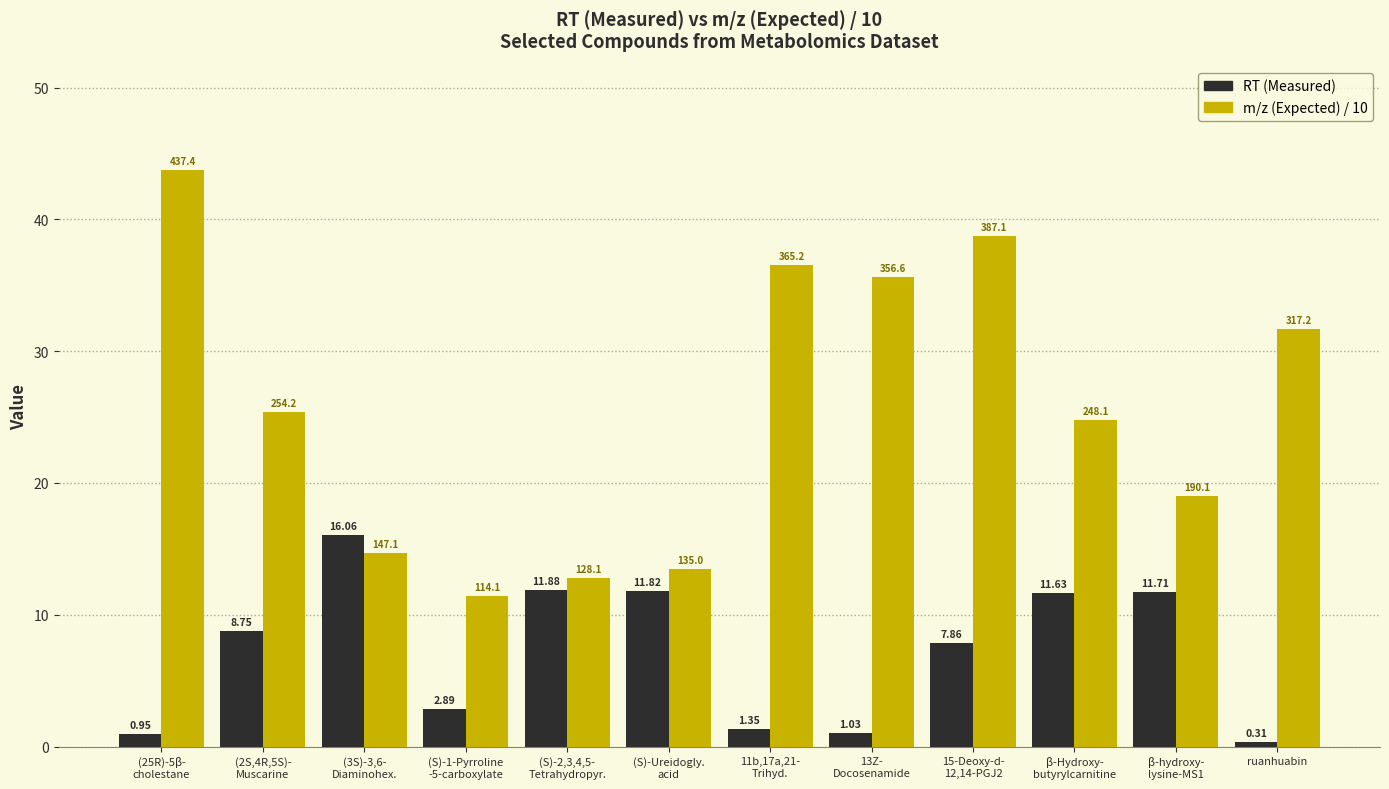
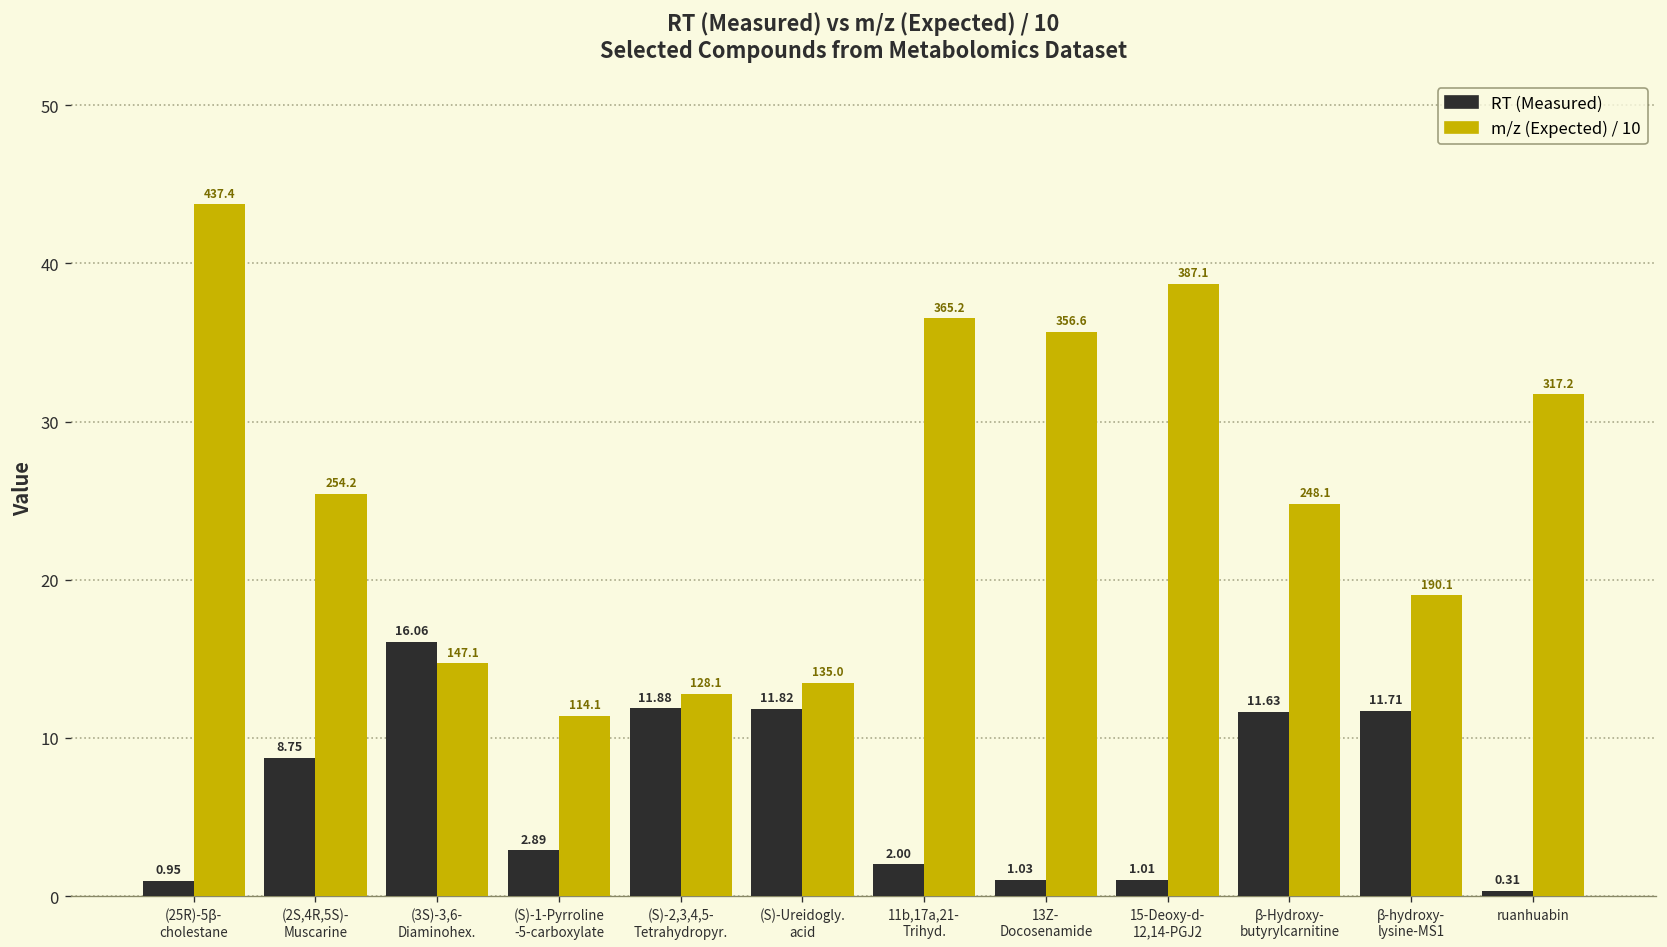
RT (Measured), 11b,17a,21- Trihyd.: 1.35 -> 2.00
RT (Measured), 15-Deoxy-d- 12,14-PGJ2: 7.86 -> 1.01
